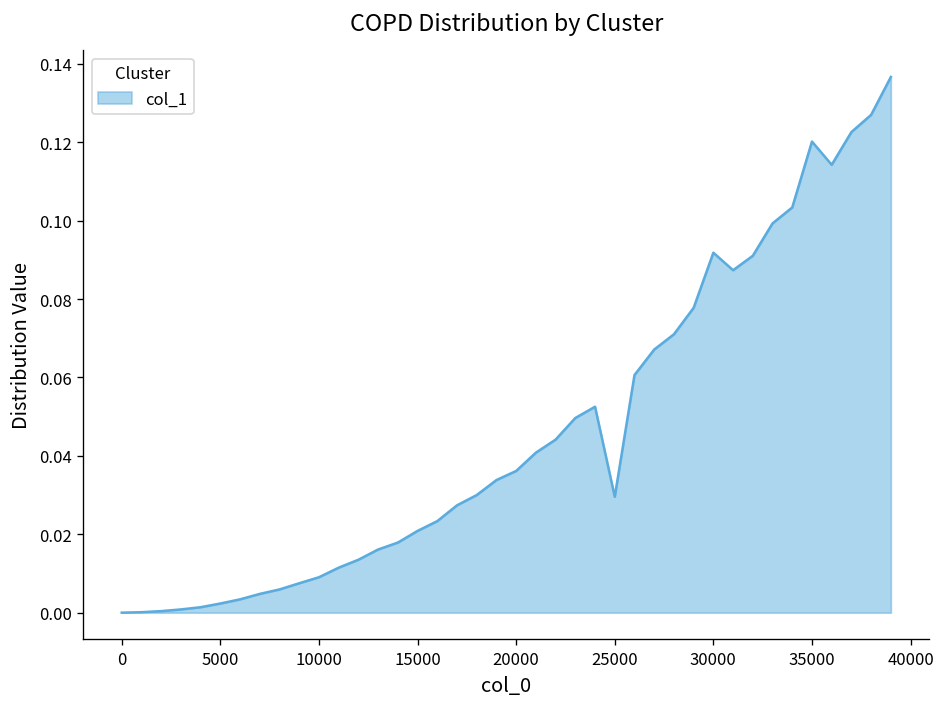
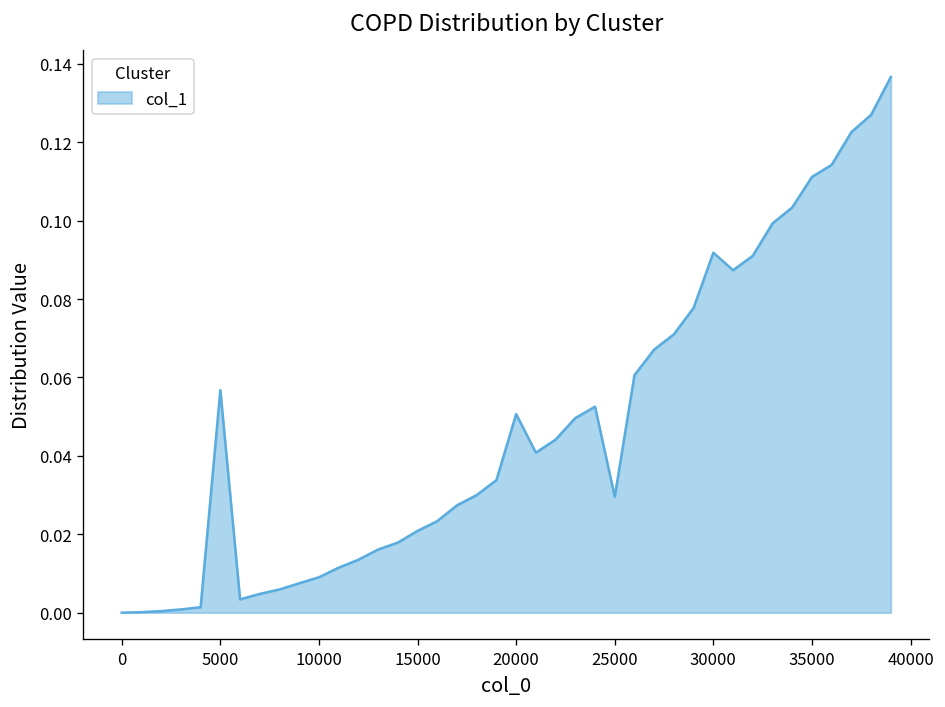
5000: 0.002 -> 0.057
20000: 0.036 -> 0.051
35000: 0.120 -> 0.111
